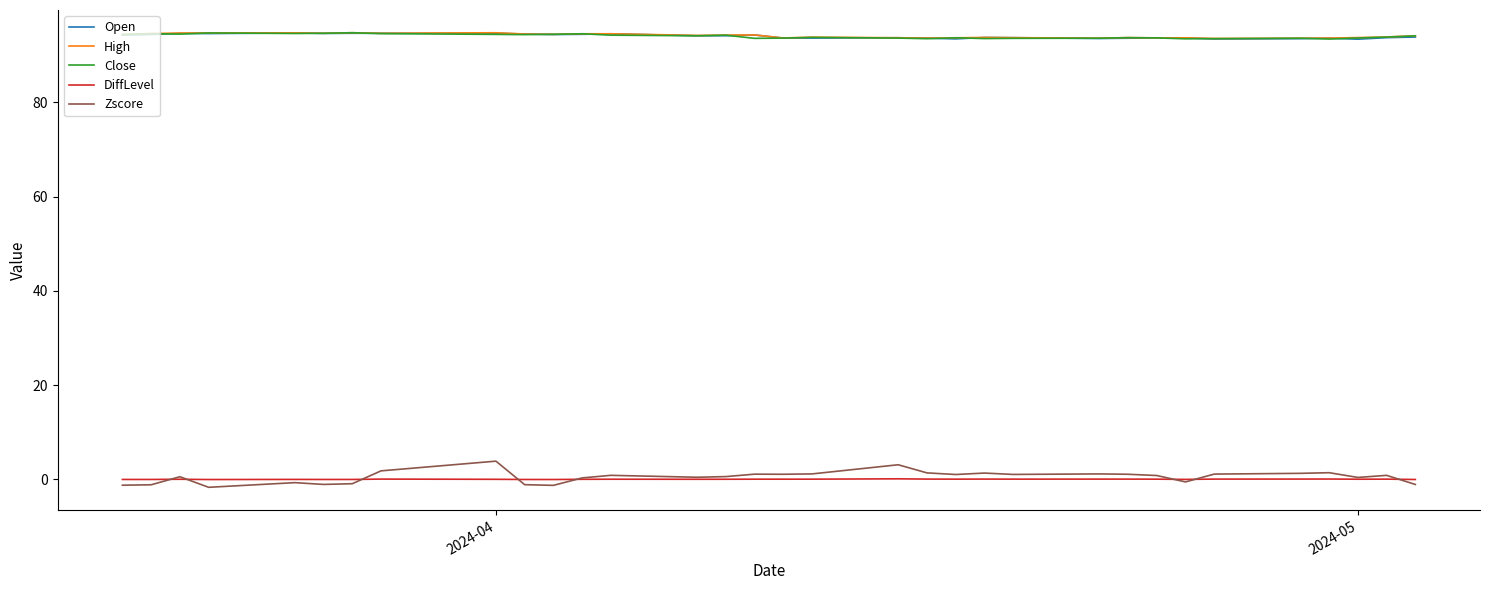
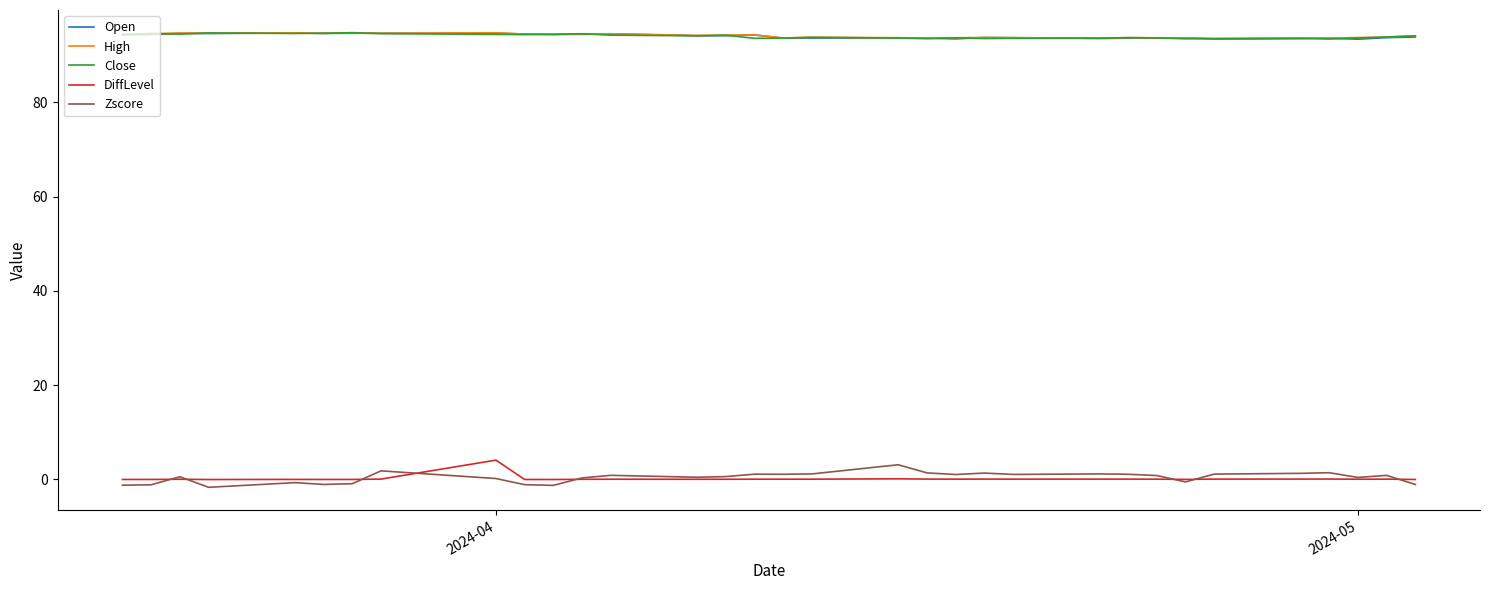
DiffLevel, 2024-04: 0 -> 4
Zscore, 2024-04: 4 -> 0
